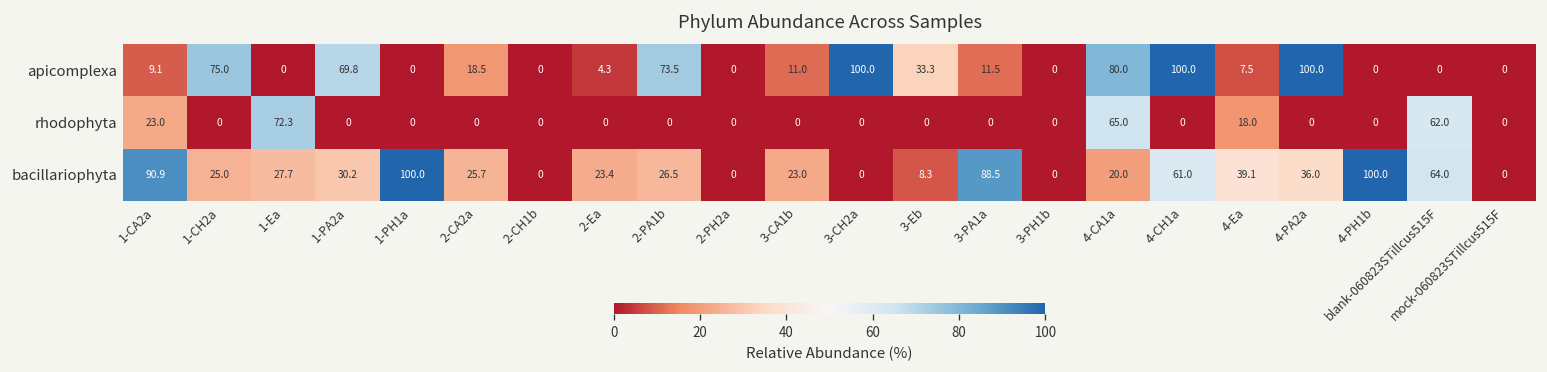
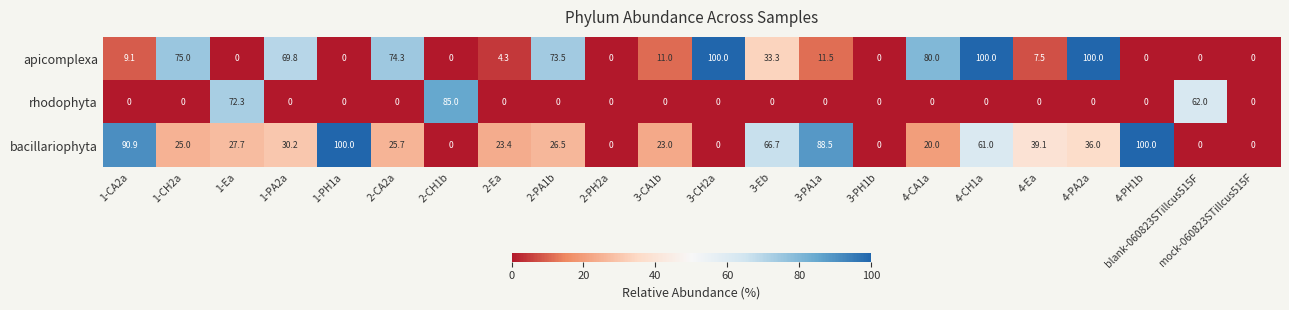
apicomplexa, 2-CA2a: 18.5 -> 74.3
rhodophyta, 1-CA2a: 23.0 -> 0
rhodophyta, 2-CH1b: 0 -> 85.0
rhodophyta, 4-CA1a: 65.0 -> 0
rhodophyta, 4-Ea: 18.0 -> 0
bacillariophyta, 3-Eb: 8.3 -> 66.7
bacillariophyta, blank-060823STillcus515F: 64.0 -> 0
